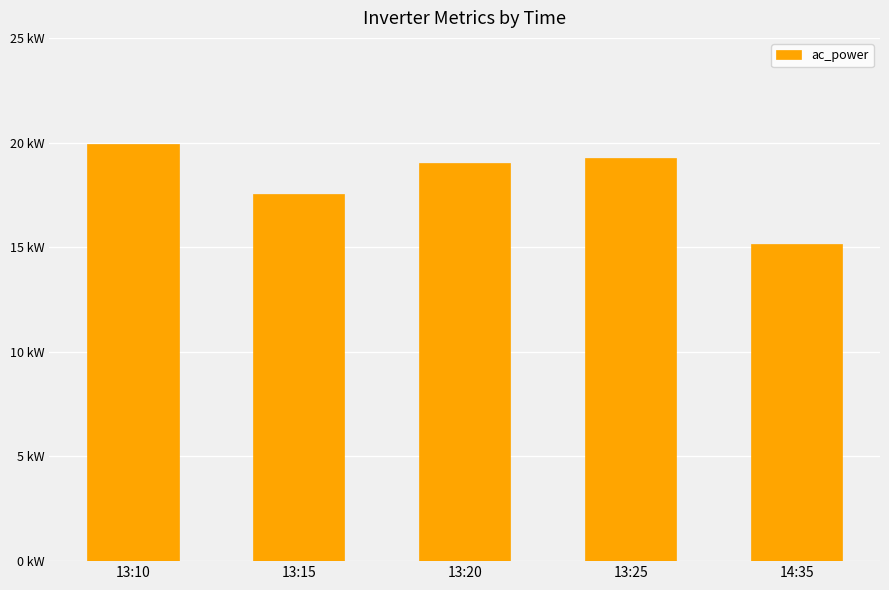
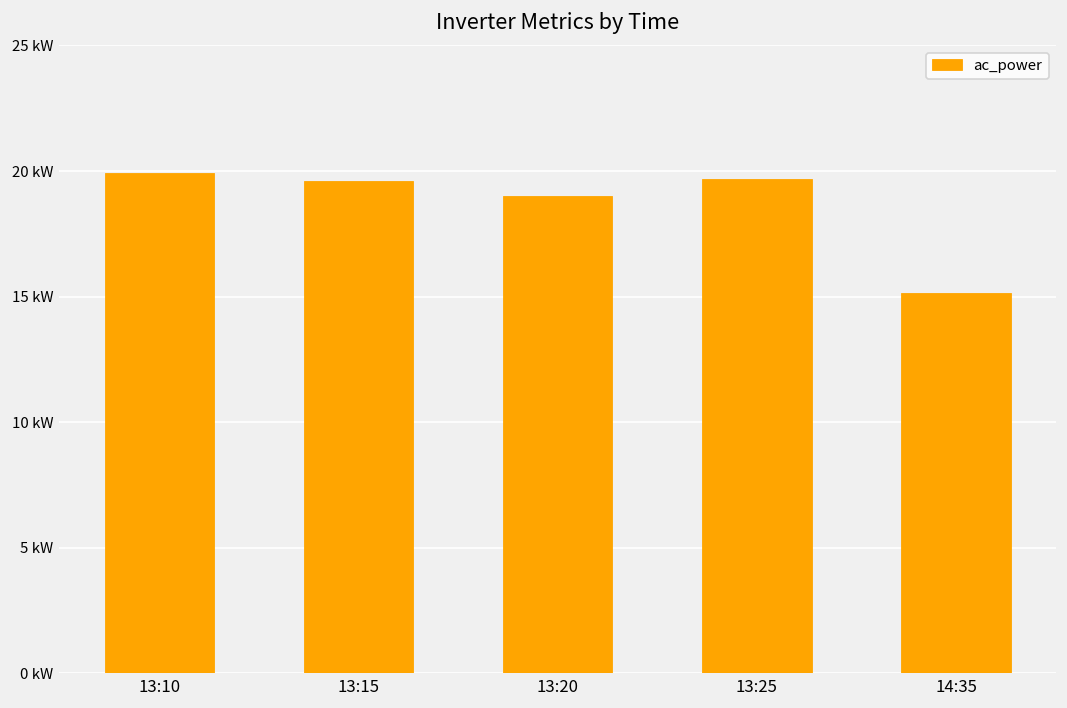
13:15: 17.5 kW -> 19.6 kW
13:25: 19.3 kW -> 19.7 kW
